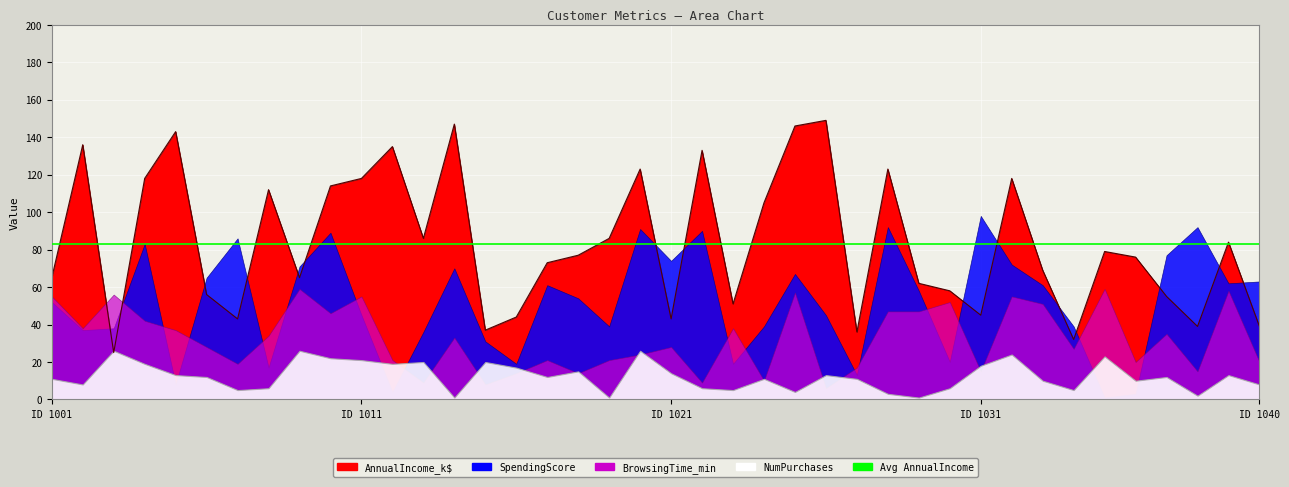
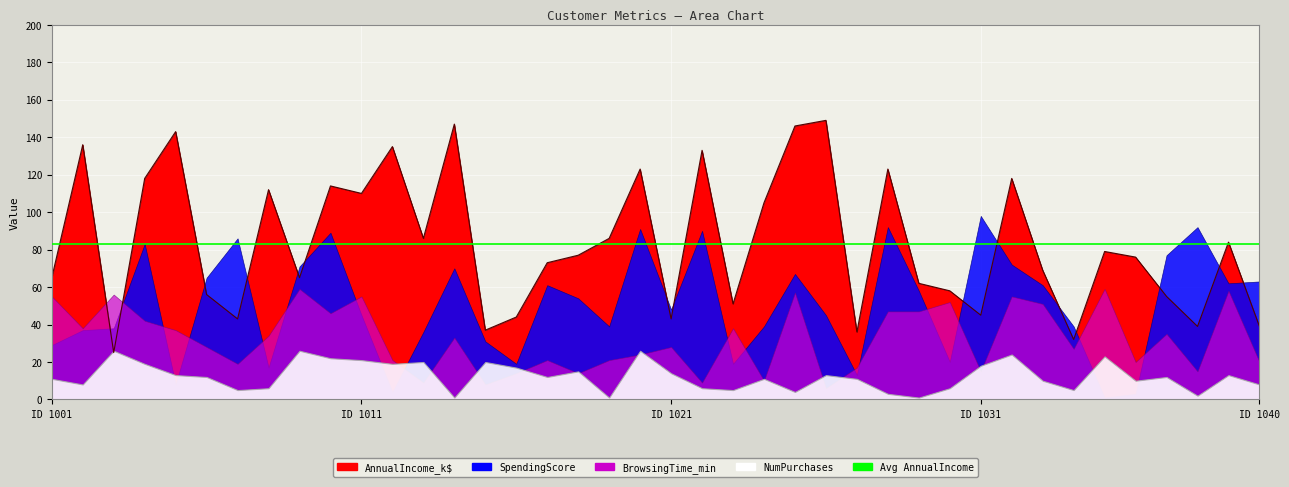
SpendingScore, ID 1001: 52 -> 29
AnnualIncome_k$, ID 1011: 118 -> 110
SpendingScore, ID 1021: 74 -> 48
